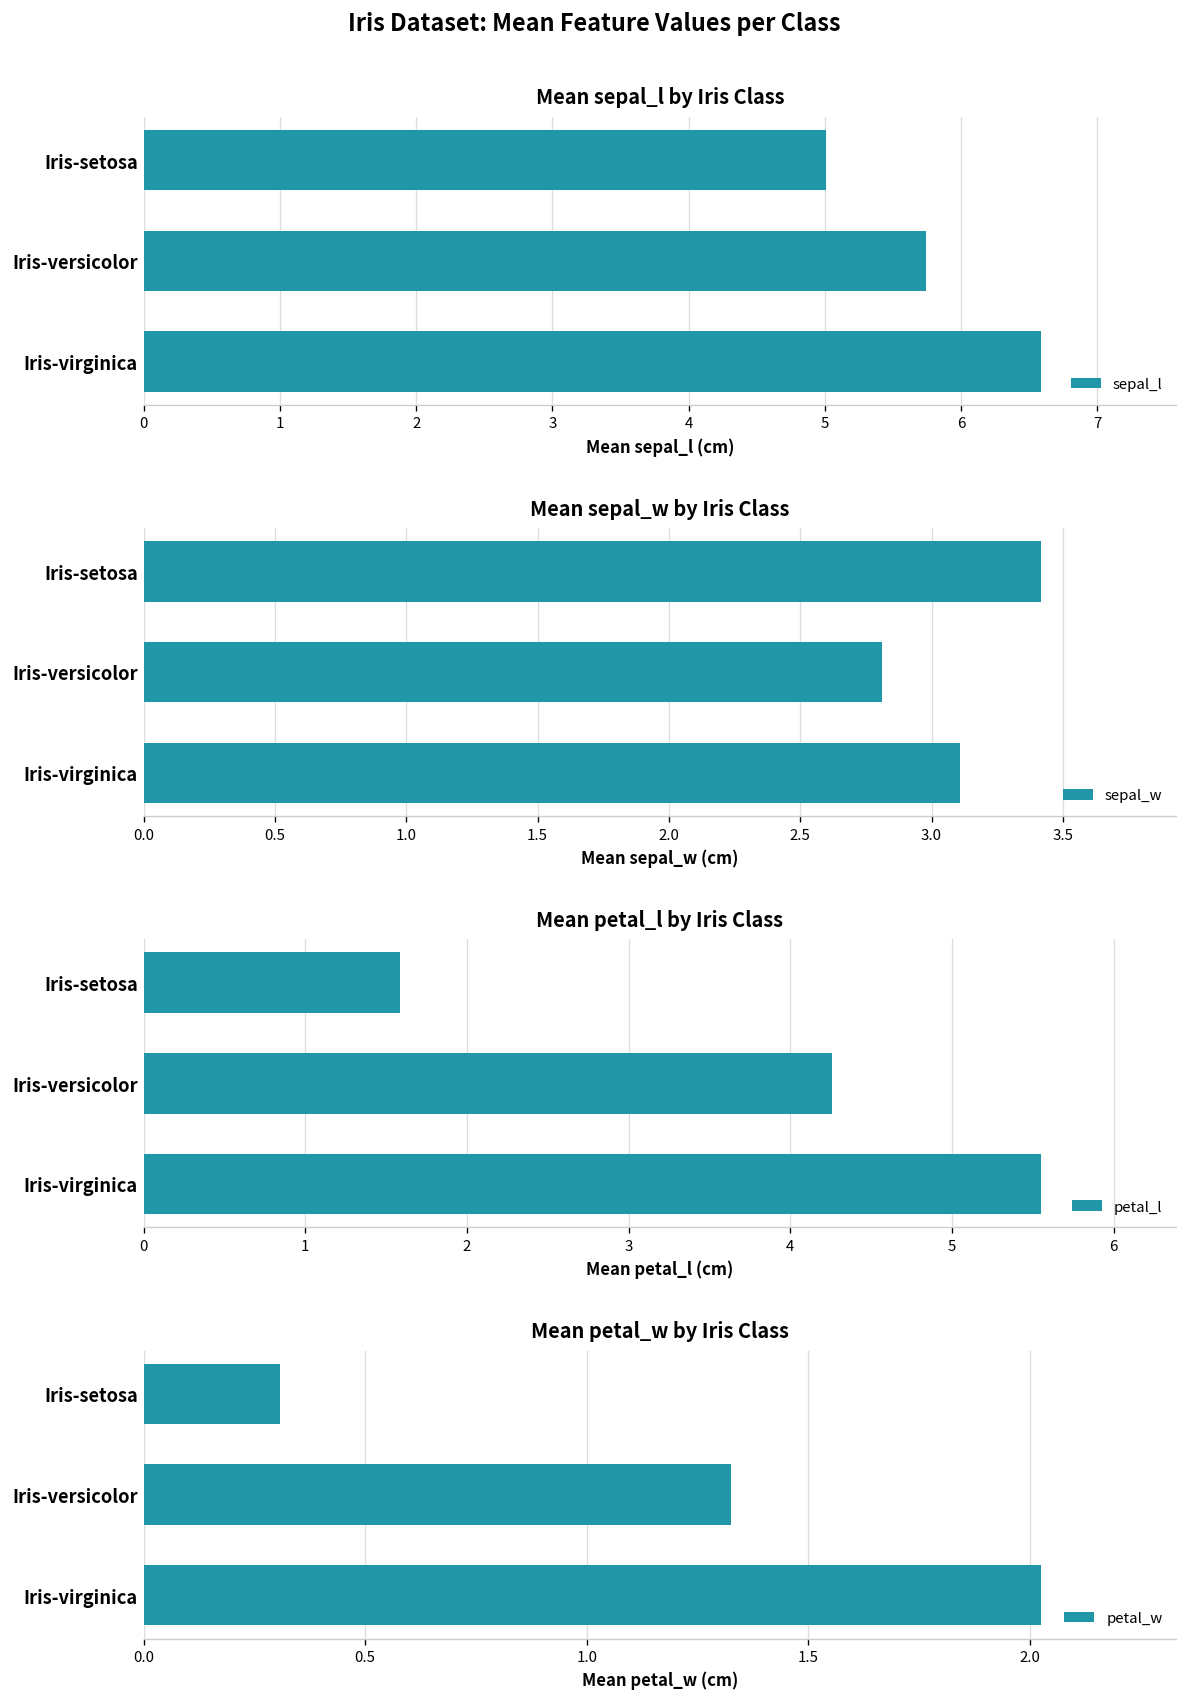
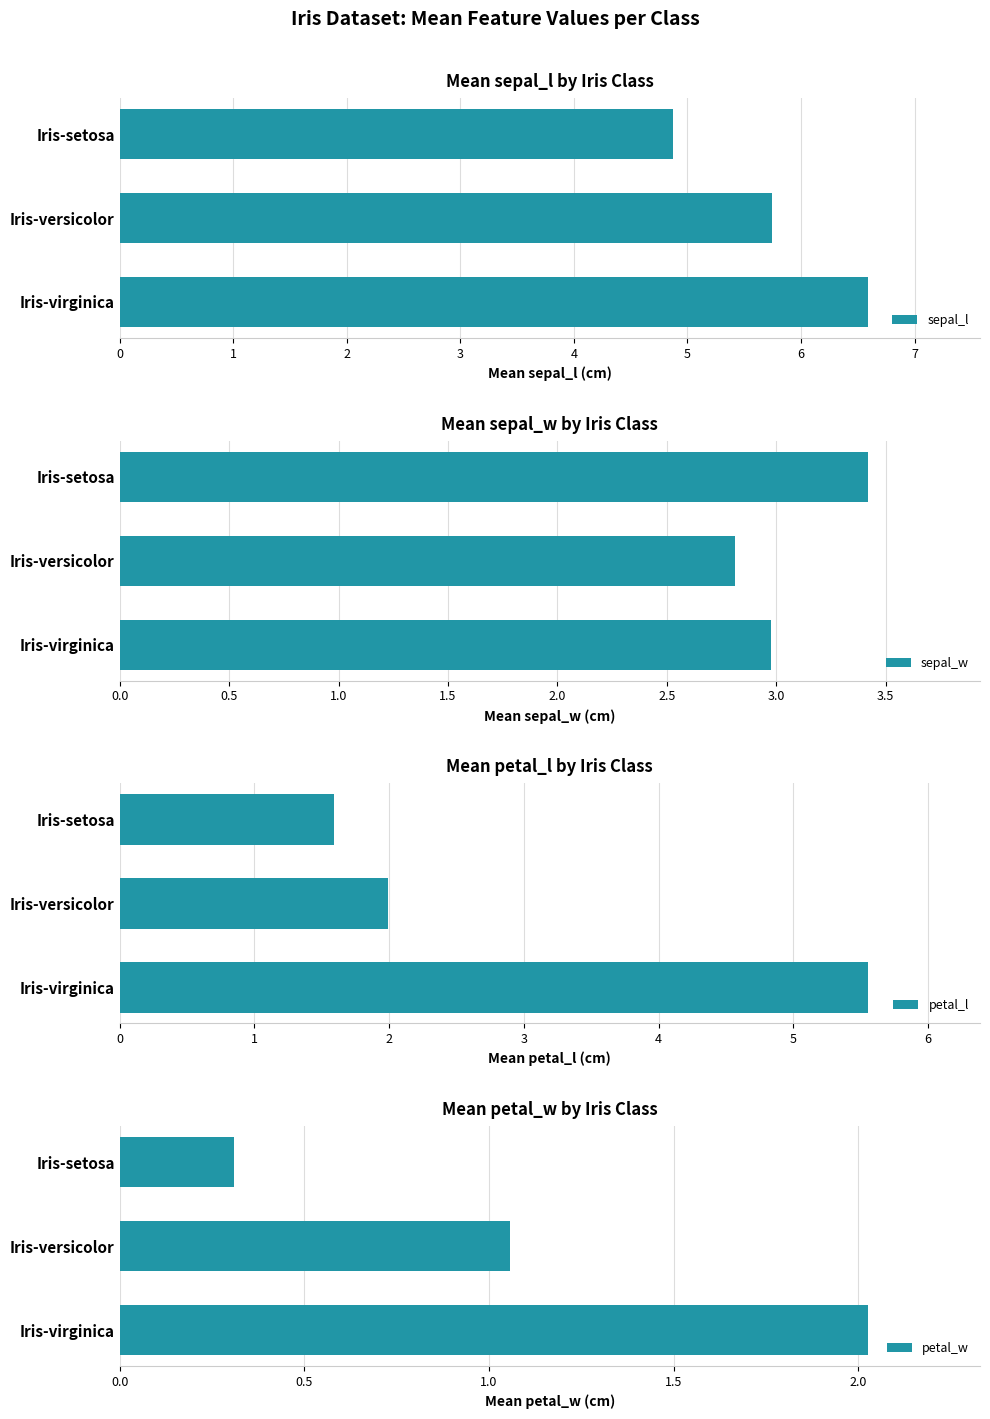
Mean sepal_l by Iris Class, Iris-setosa: 5.01 -> 4.87
Mean sepal_w by Iris Class, Iris-virginica: 3.11 -> 2.97
Mean petal_l by Iris Class, Iris-versicolor: 4.26 -> 1.99
Mean petal_w by Iris Class, Iris-versicolor: 1.33 -> 1.06
